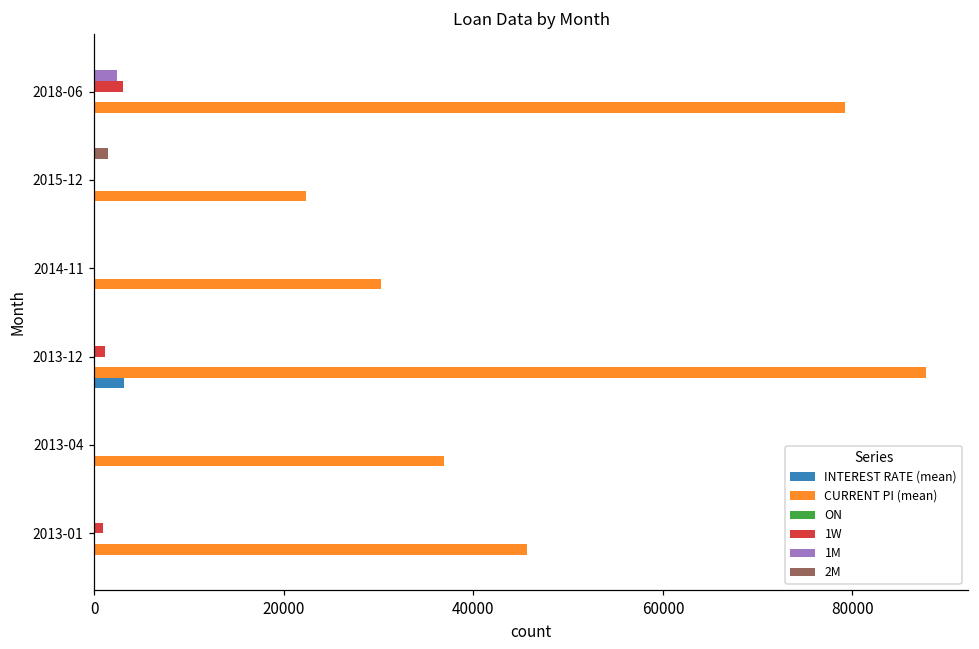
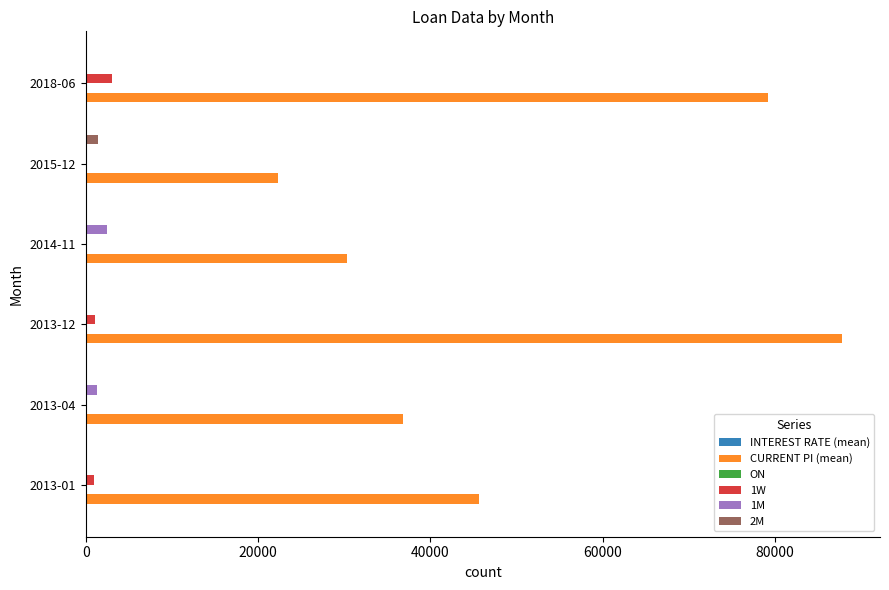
1M, 2018-06: 2000 -> 0
1M, 2014-11: 0 -> 3000
INTEREST RATE (mean), 2013-12: 3000 -> 0
1M, 2013-04: 0 -> 1000
